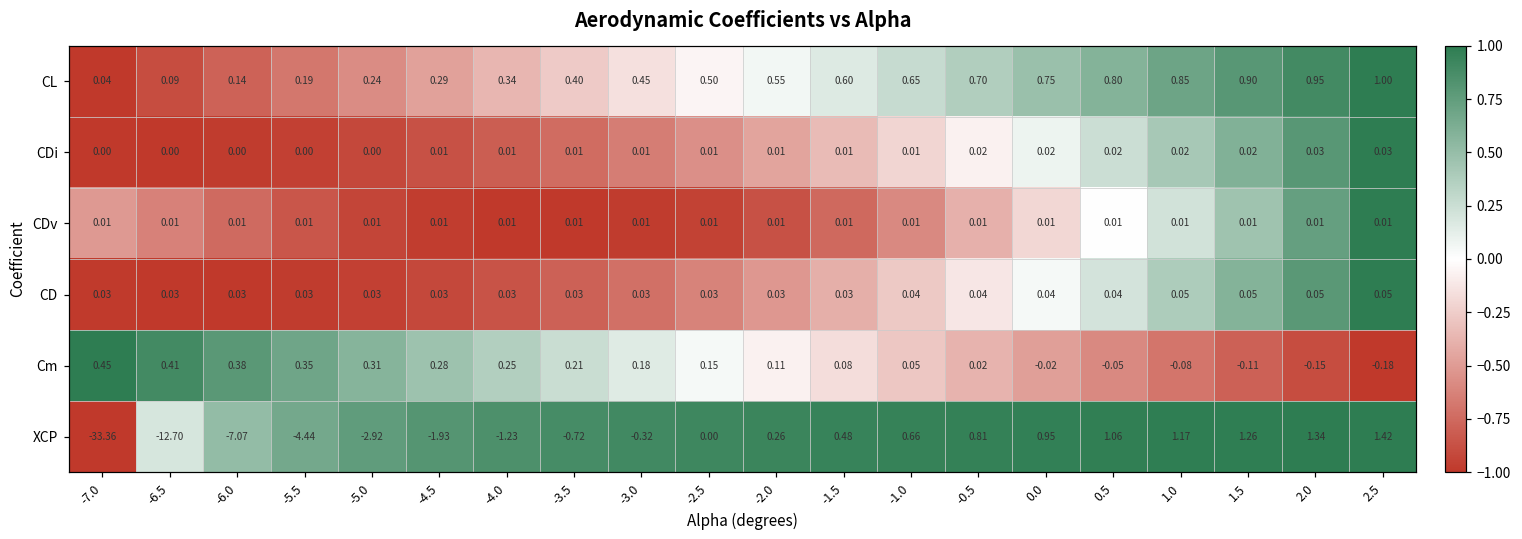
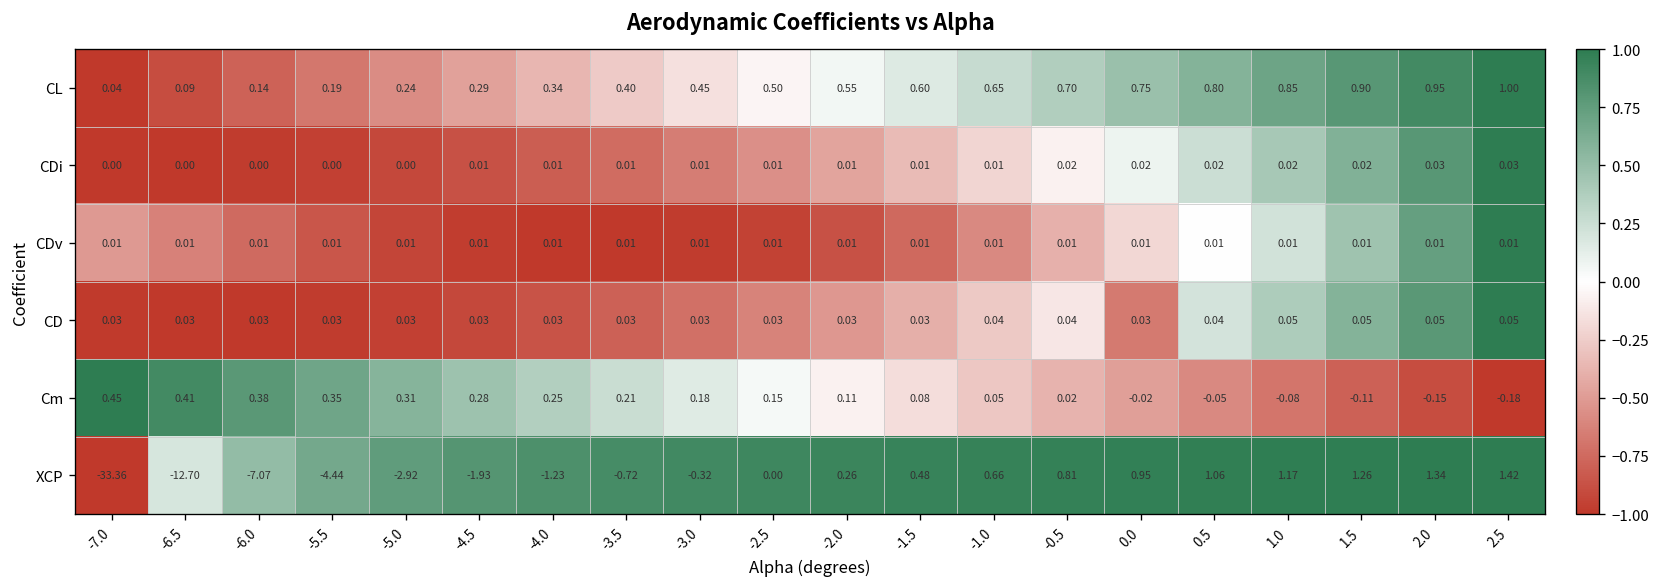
CD, 0.0: 0.04 -> 0.03
